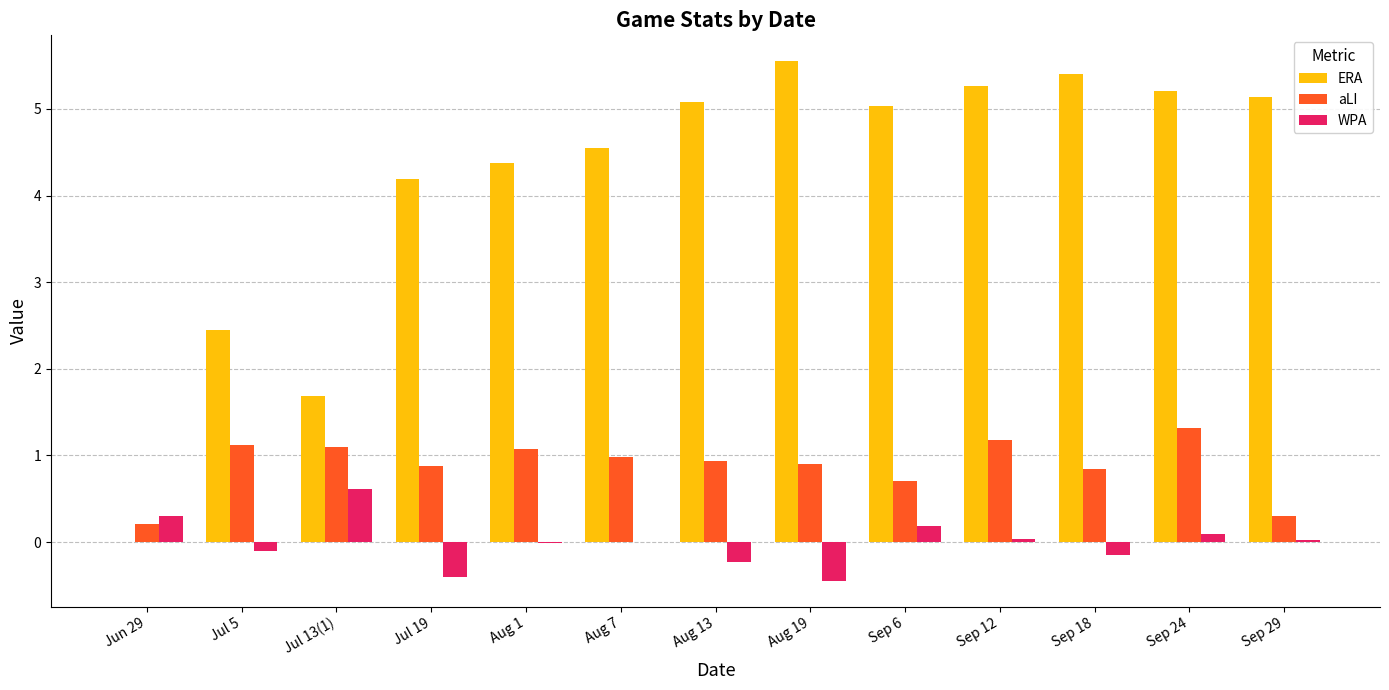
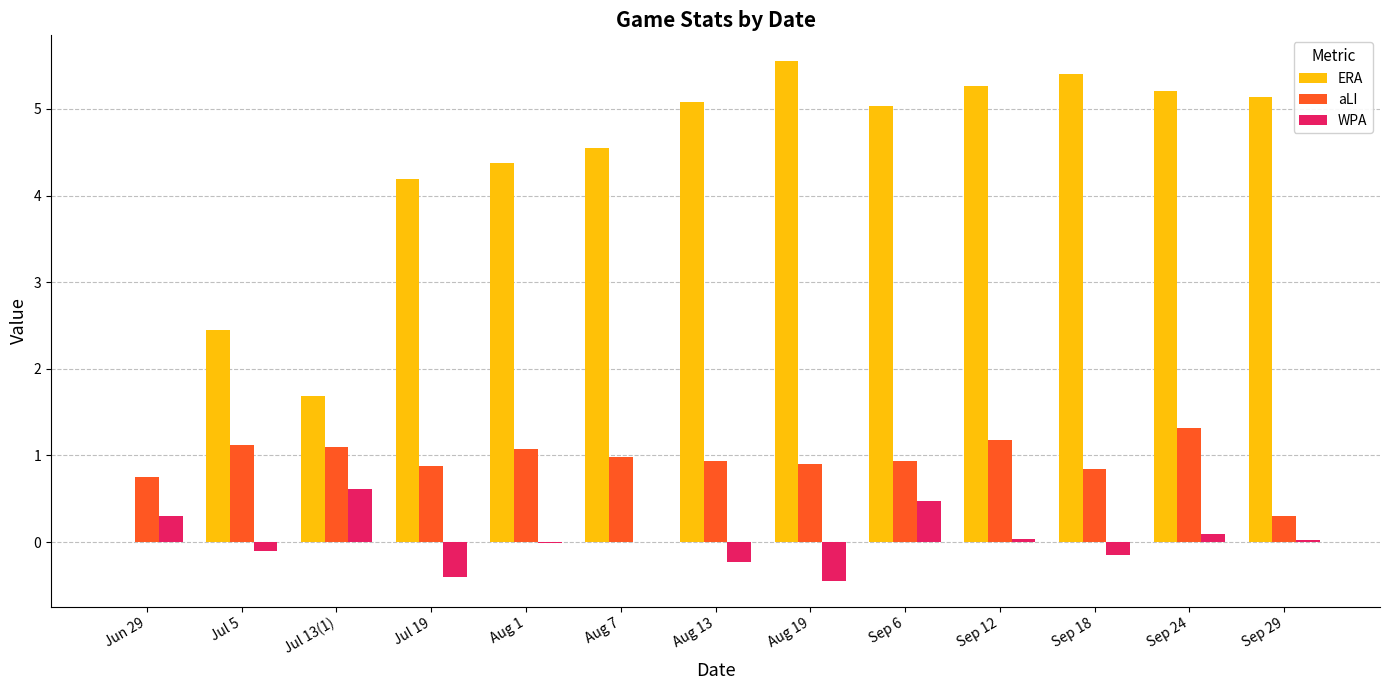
aLI, Jun 29: 0.2 -> 0.8
aLI, Sep 6: 0.7 -> 0.9
WPA, Sep 6: 0.2 -> 0.5
